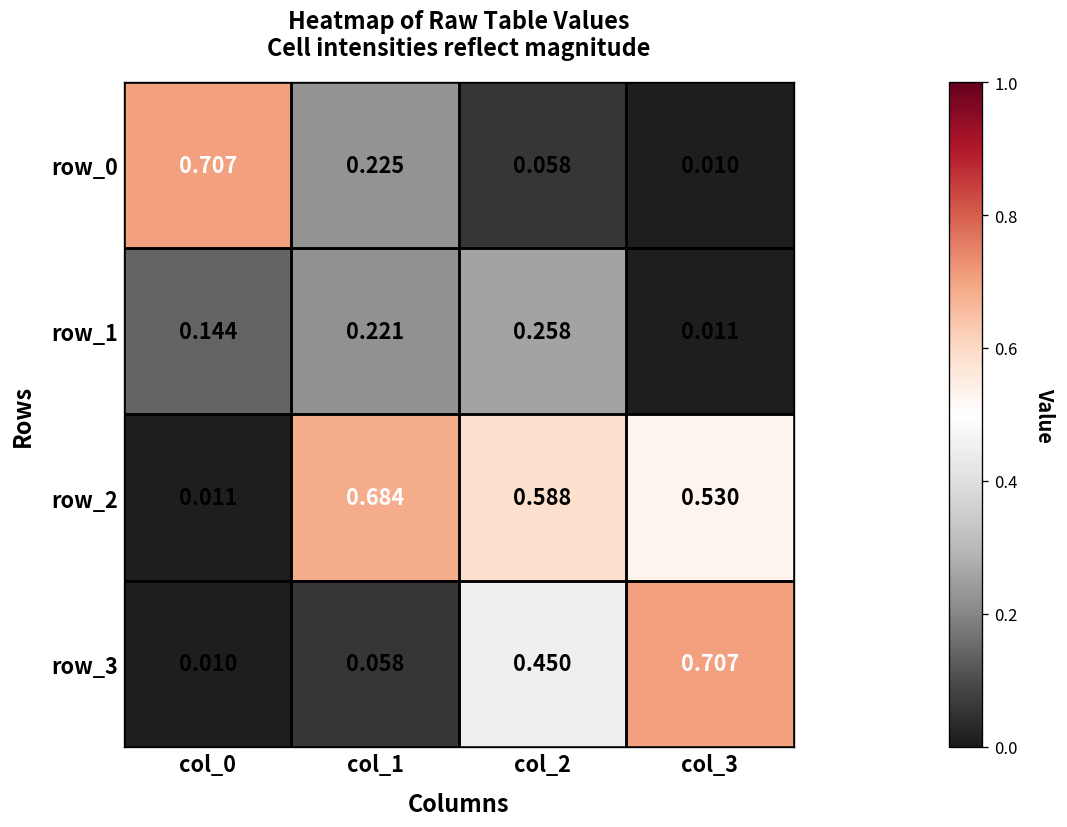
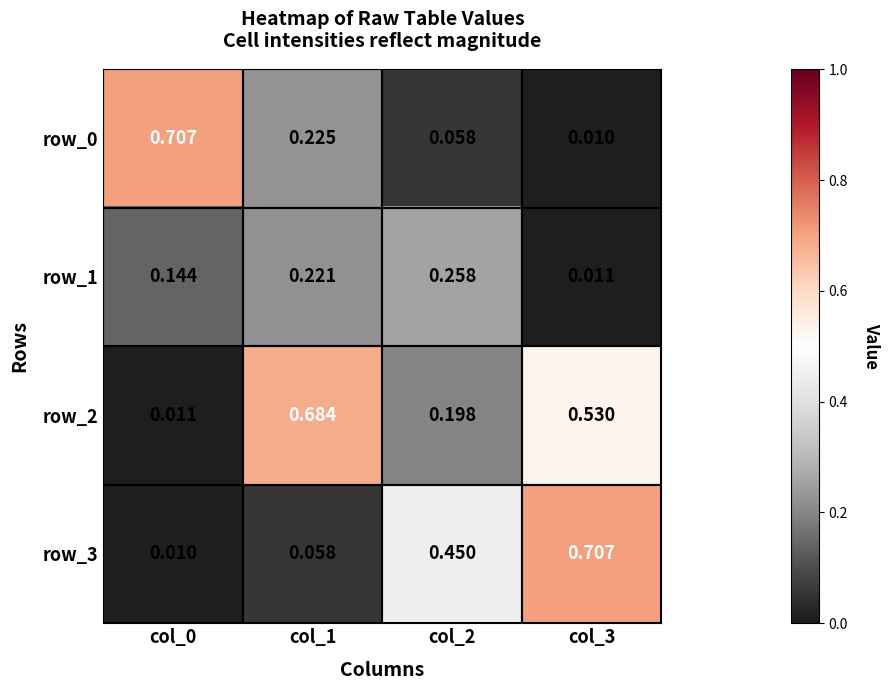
row_2, col_2: 0.588 -> 0.198
